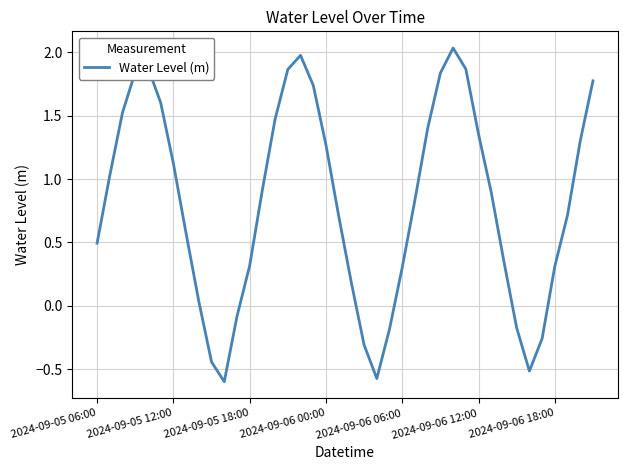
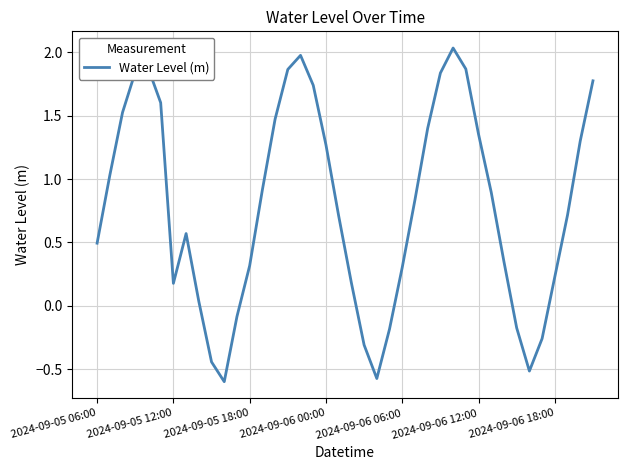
2024-09-05 12:00: 1.12 -> 0.18
2024-09-06 18:00: 0.31 -> 0.23
